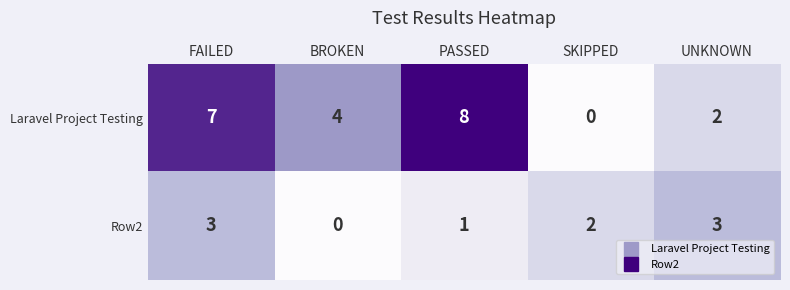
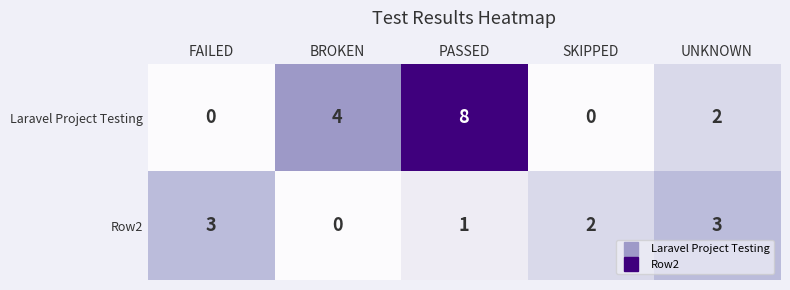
Laravel Project Testing, FAILED: 7 -> 0
